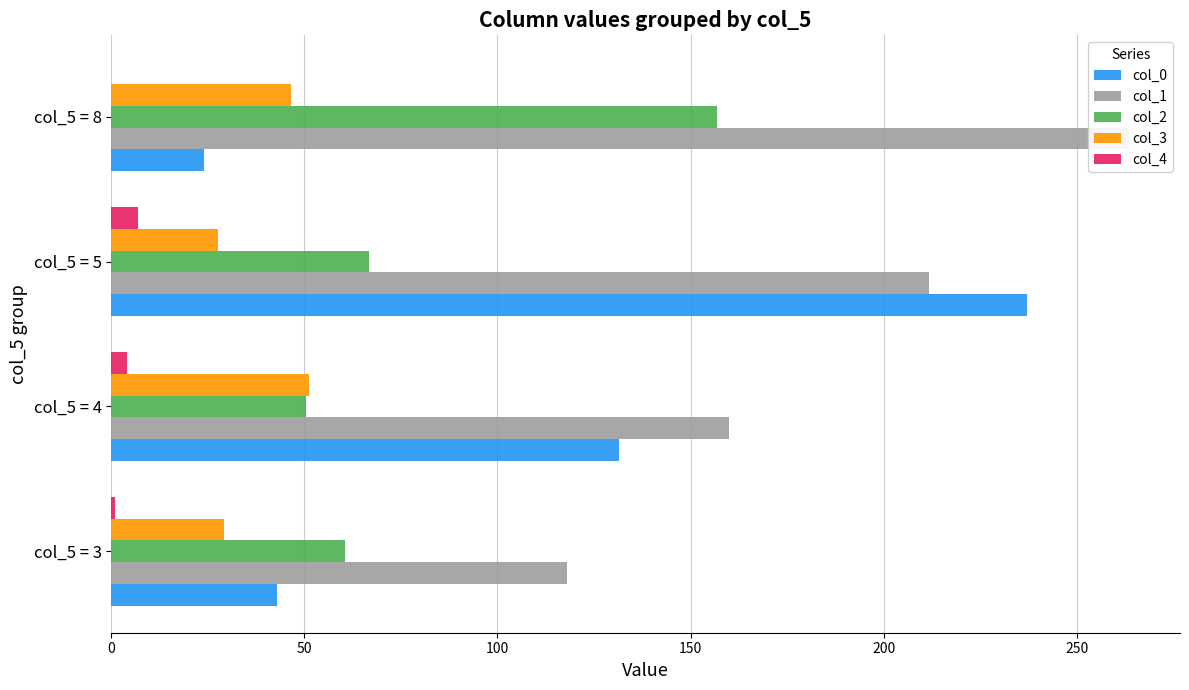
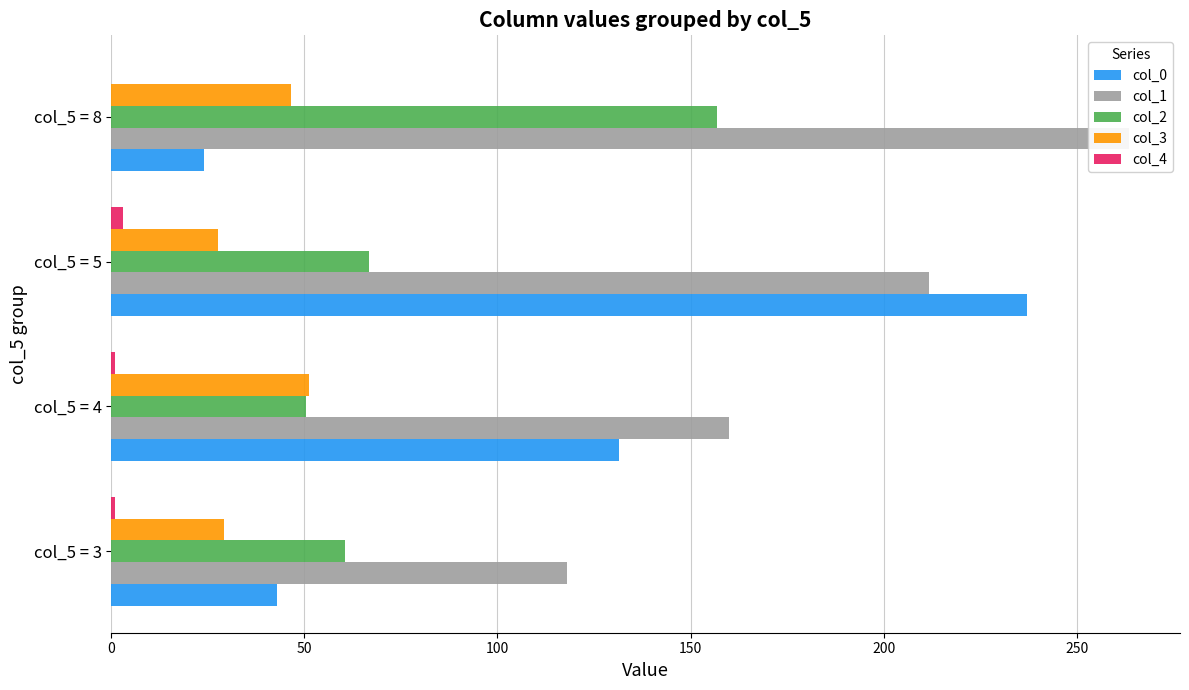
col_4, col_5 = 5: 7 -> 3
col_4, col_5 = 4: 4 -> 1
